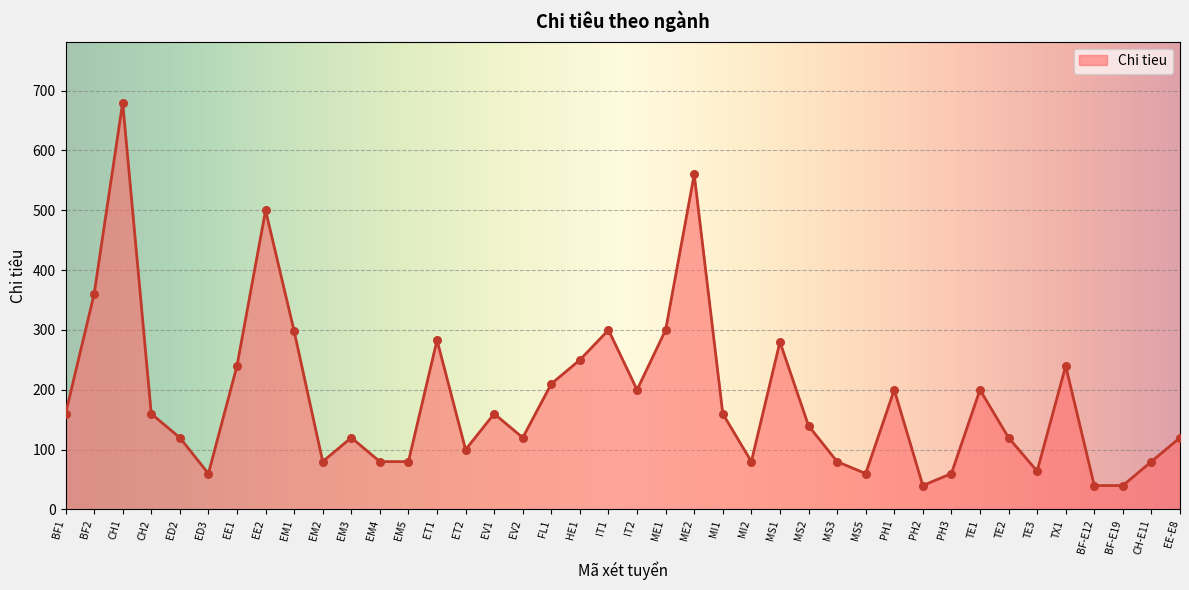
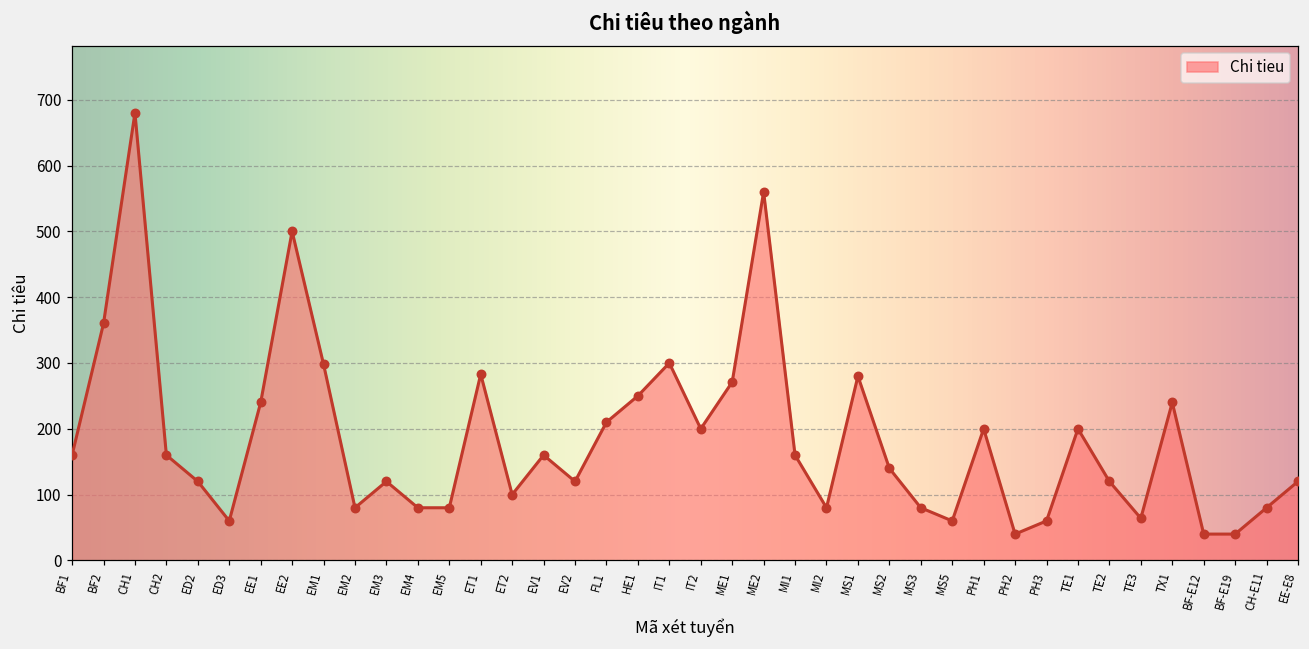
ME1: 300 -> 270
